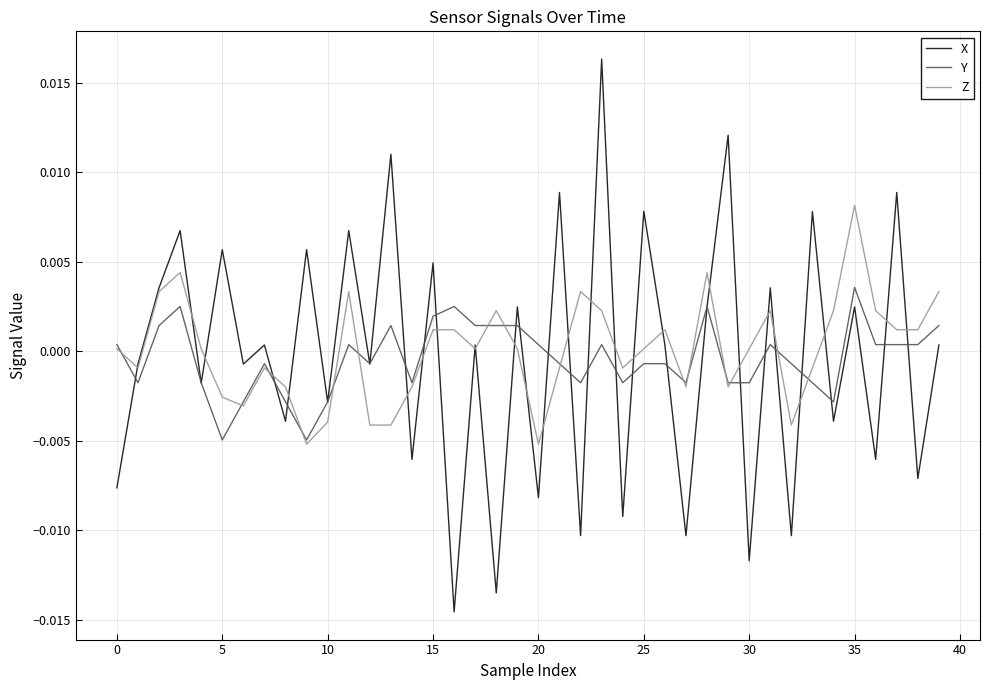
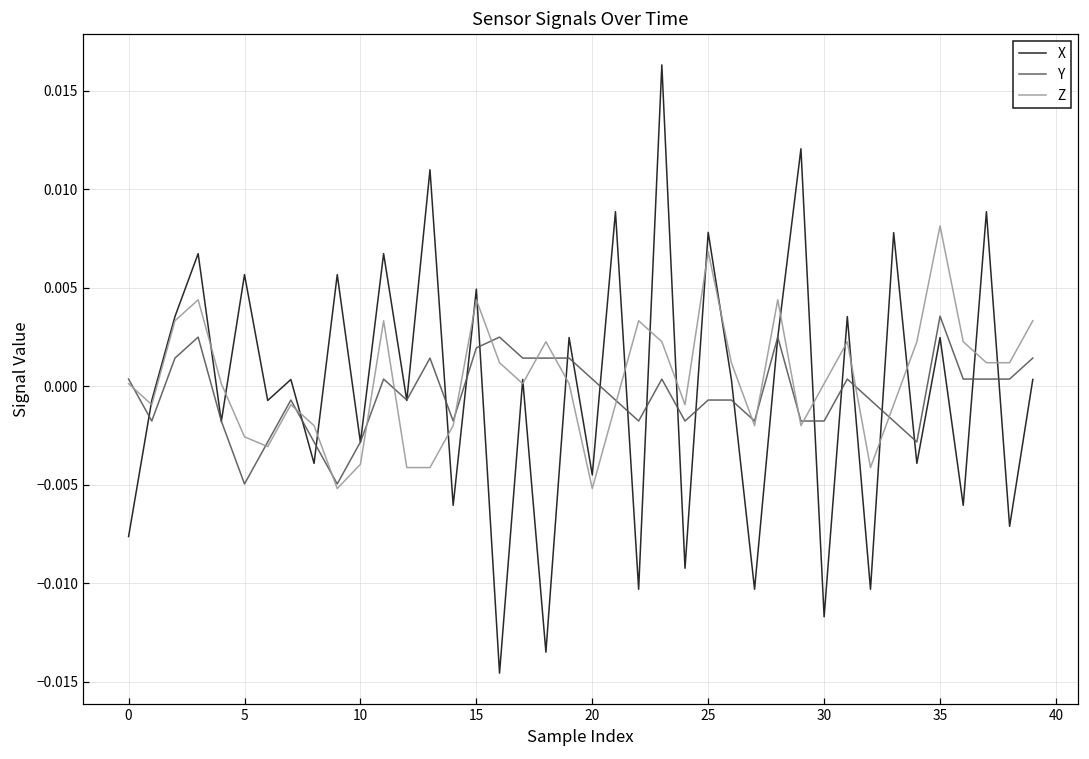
Z, 15: 0.0012 -> 0.0044
X, 20: -0.0082 -> -0.0045
Z, 25: 0.0001 -> 0.0068
